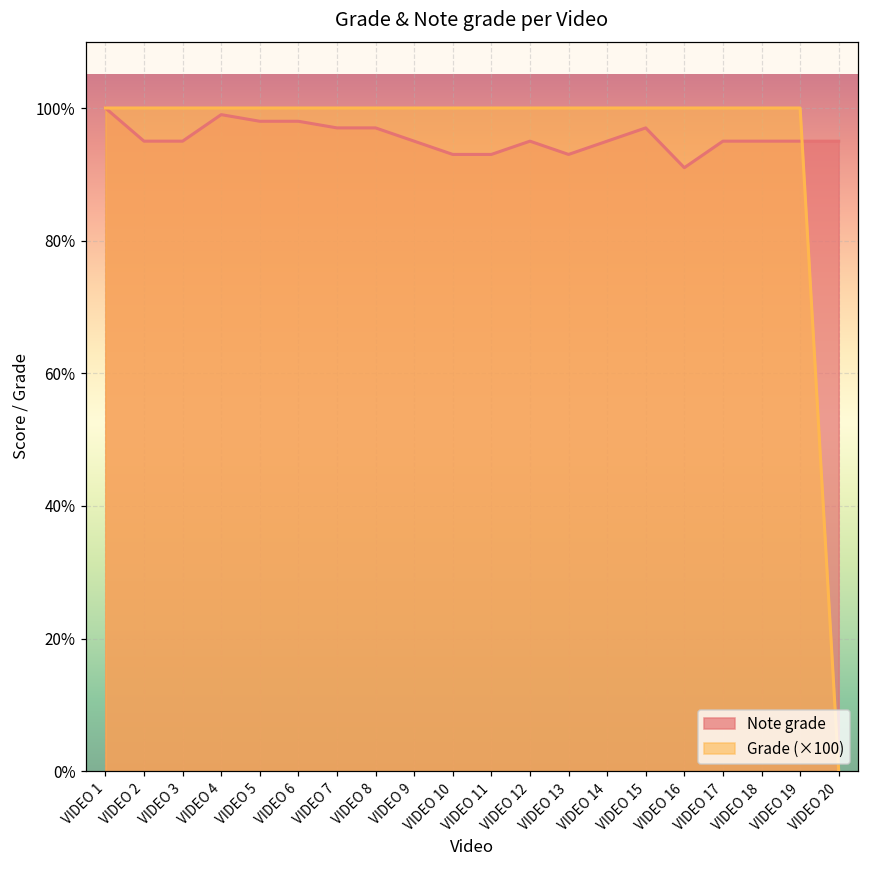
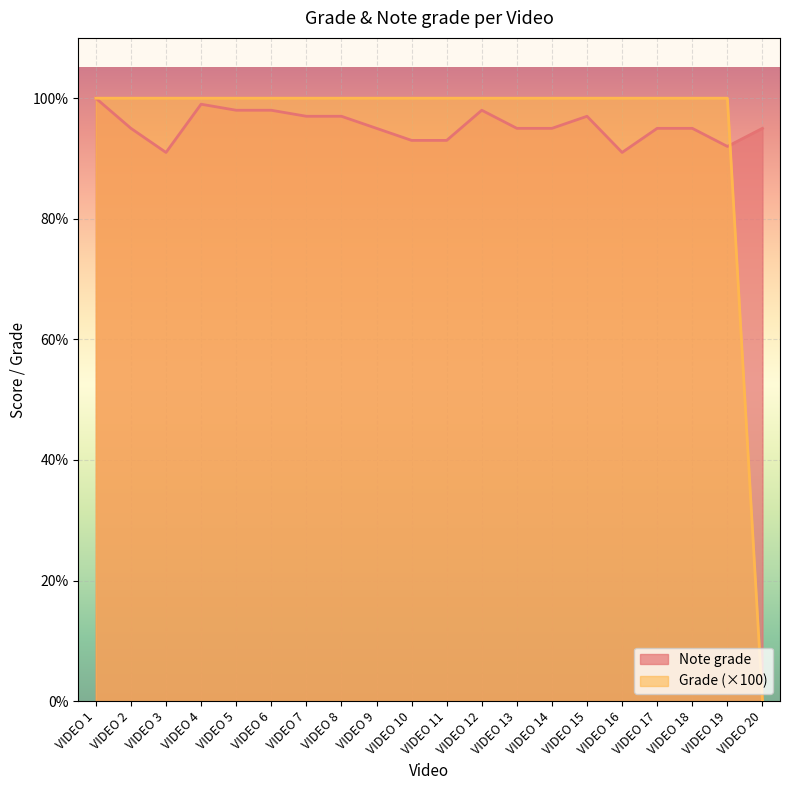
Note grade, VIDEO 3: 95% -> 91%
Note grade, VIDEO 12: 95% -> 98%
Note grade, VIDEO 13: 93% -> 95%
Note grade, VIDEO 19: 95% -> 92%
